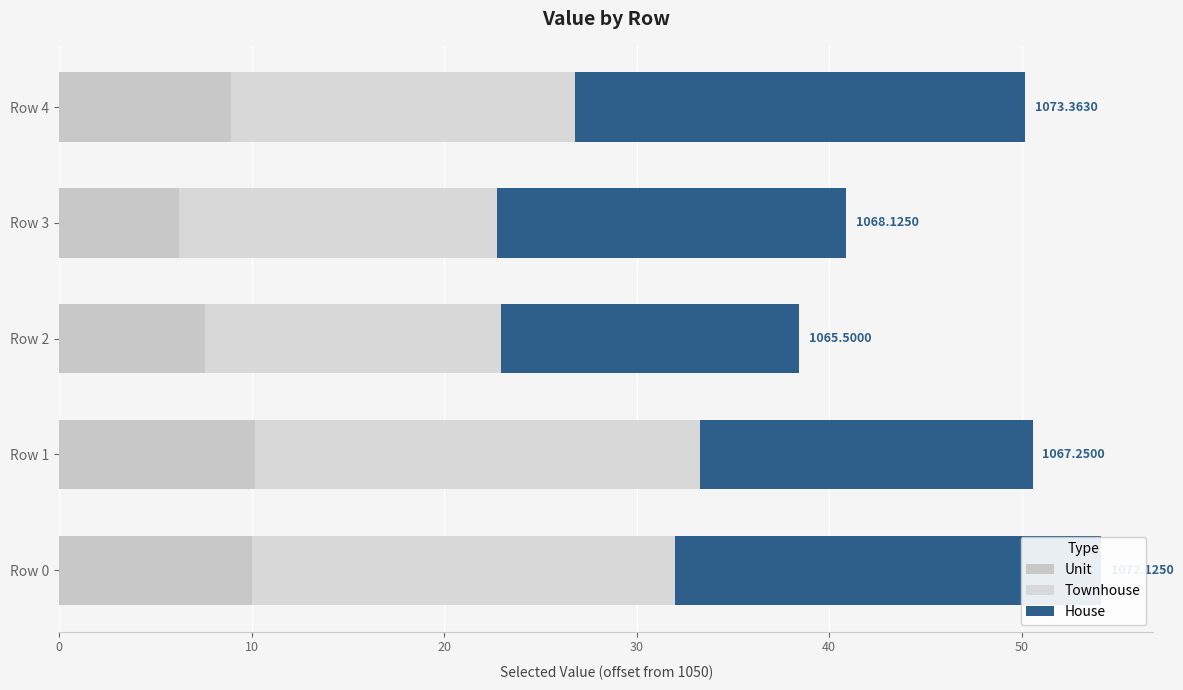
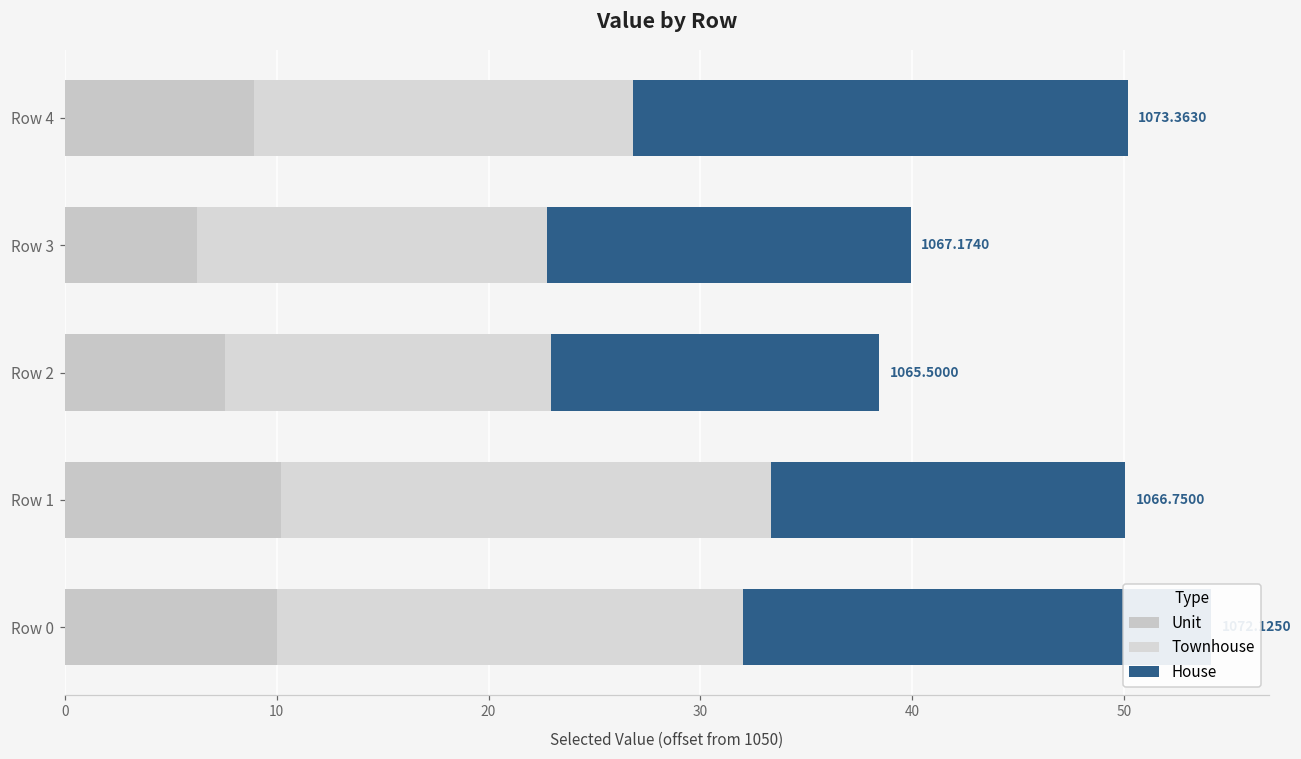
House, Row 3: 1068.1250 -> 1067.1740
House, Row 1: 1067.2500 -> 1066.7500
